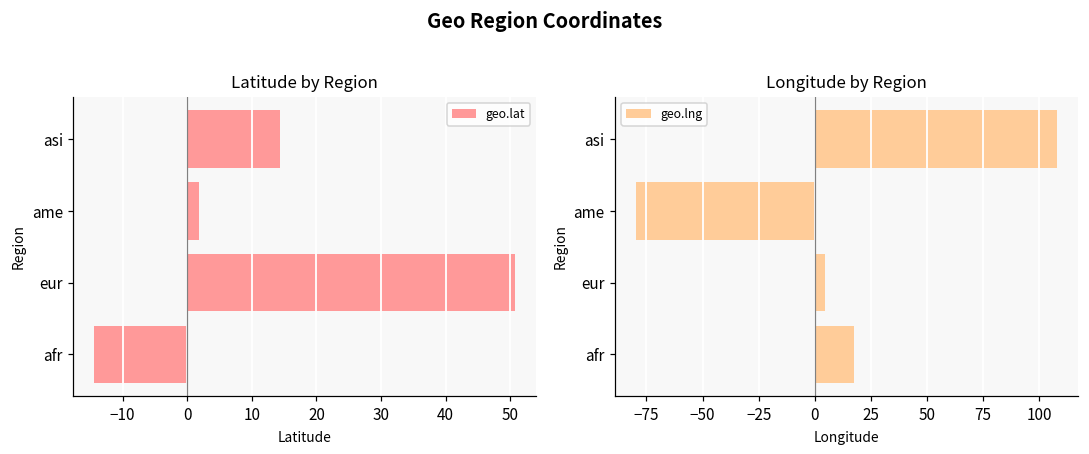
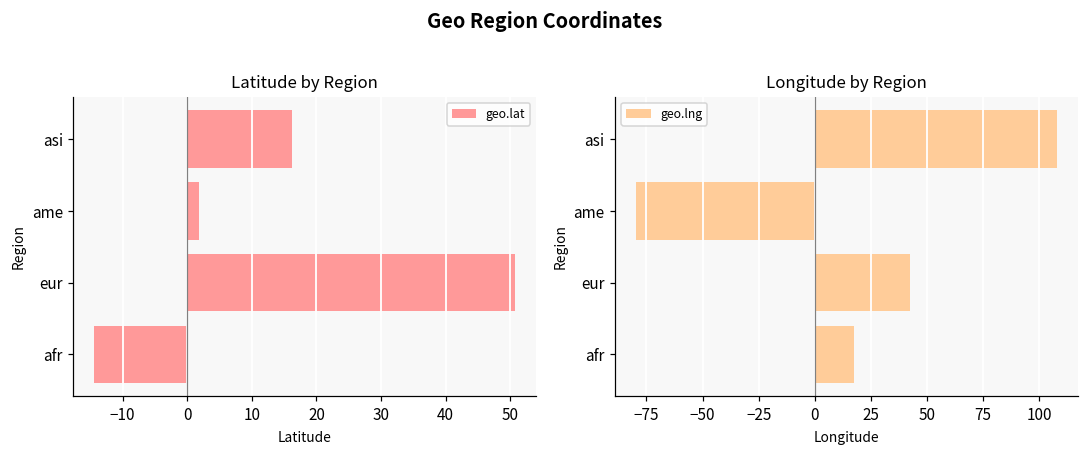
Latitude by Region, asi: 14 -> 16
Longitude by Region, eur: 5 -> 42
